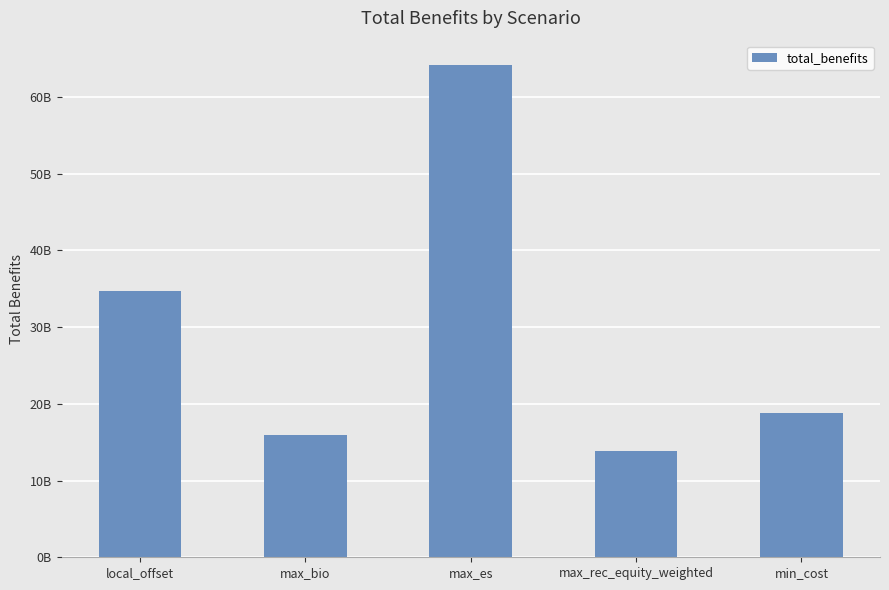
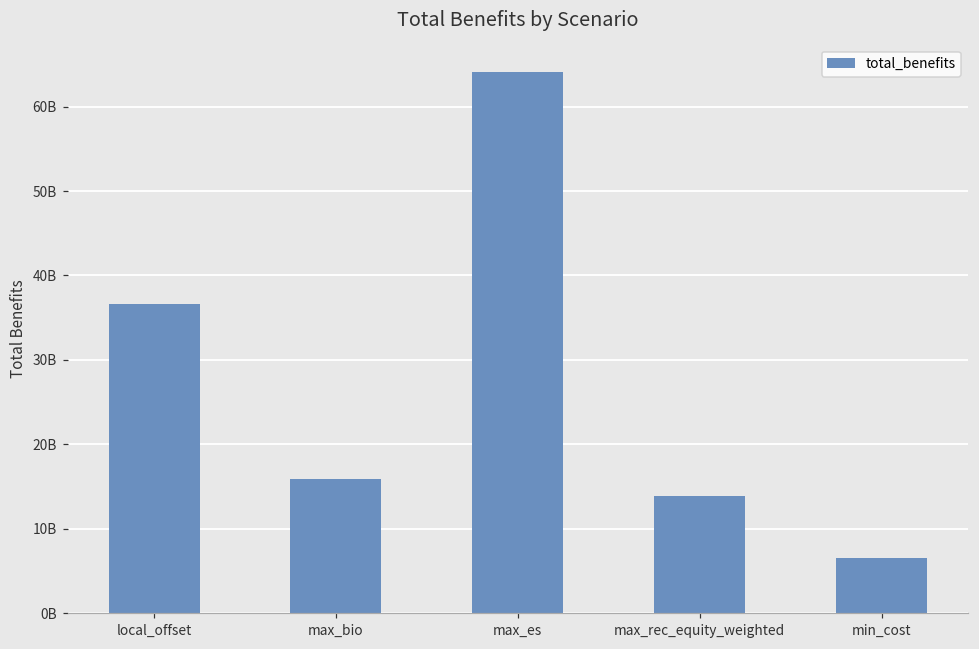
local_offset: 35000000000 -> 37000000000
min_cost: 19000000000 -> 7000000000
